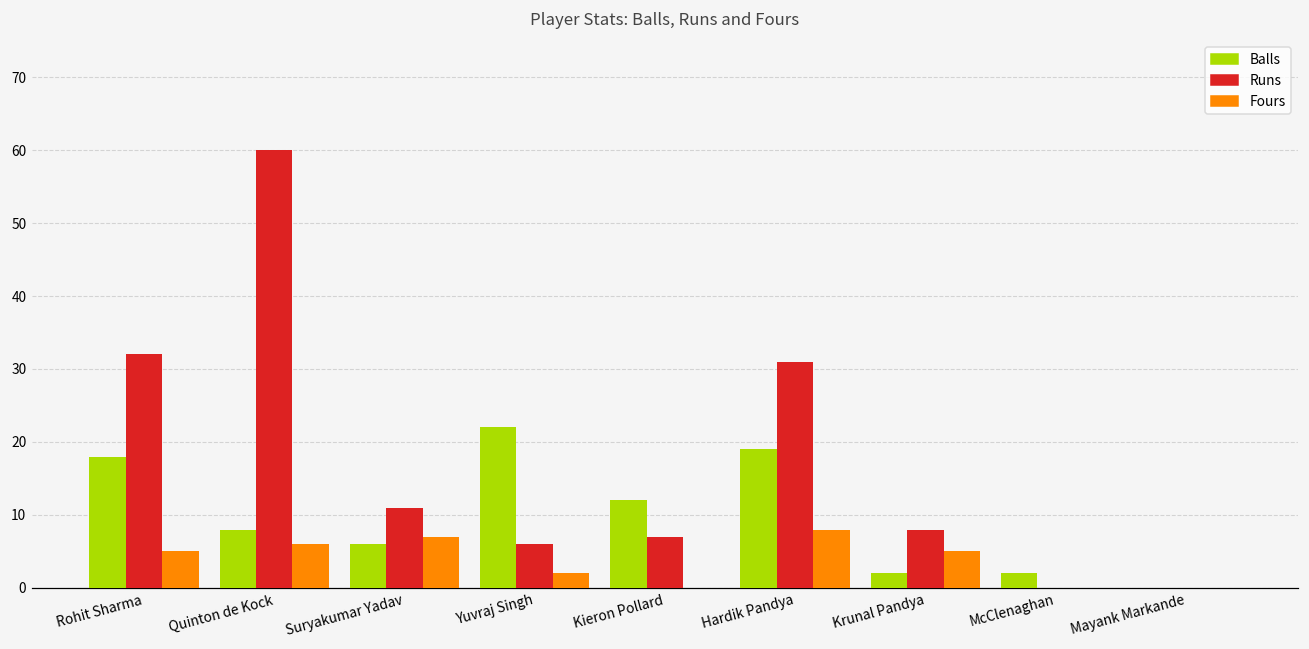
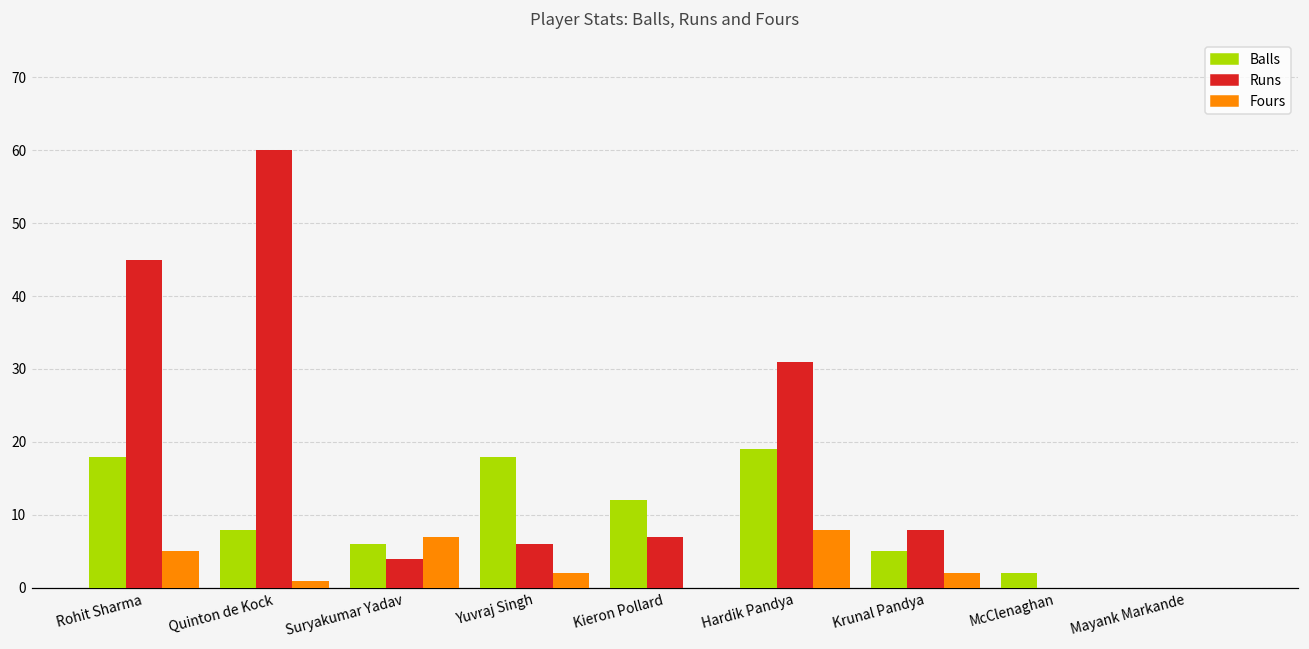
Runs, Rohit Sharma: 32 -> 45
Fours, Quinton de Kock: 6 -> 1
Runs, Suryakumar Yadav: 11 -> 4
Balls, Yuvraj Singh: 22 -> 18
Balls, Krunal Pandya: 2 -> 5
Fours, Krunal Pandya: 5 -> 2
